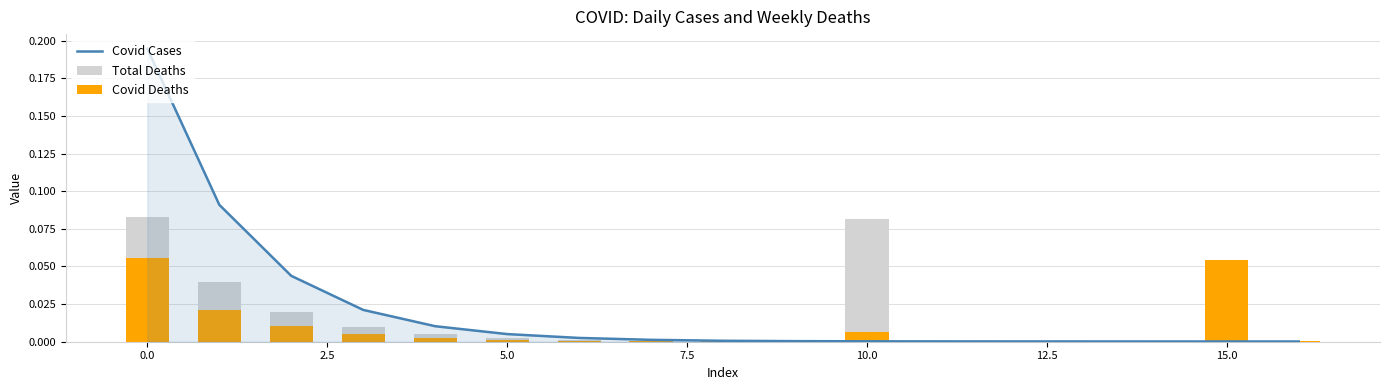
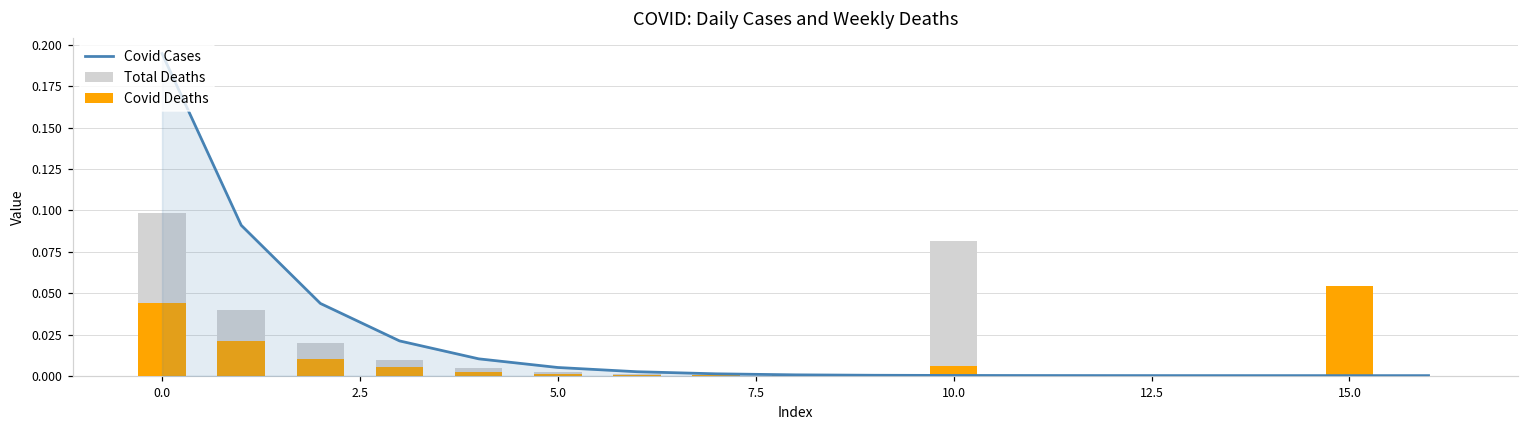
Total Deaths, 0.0: 0.083 -> 0.099
Covid Deaths, 0.0: 0.055 -> 0.044
